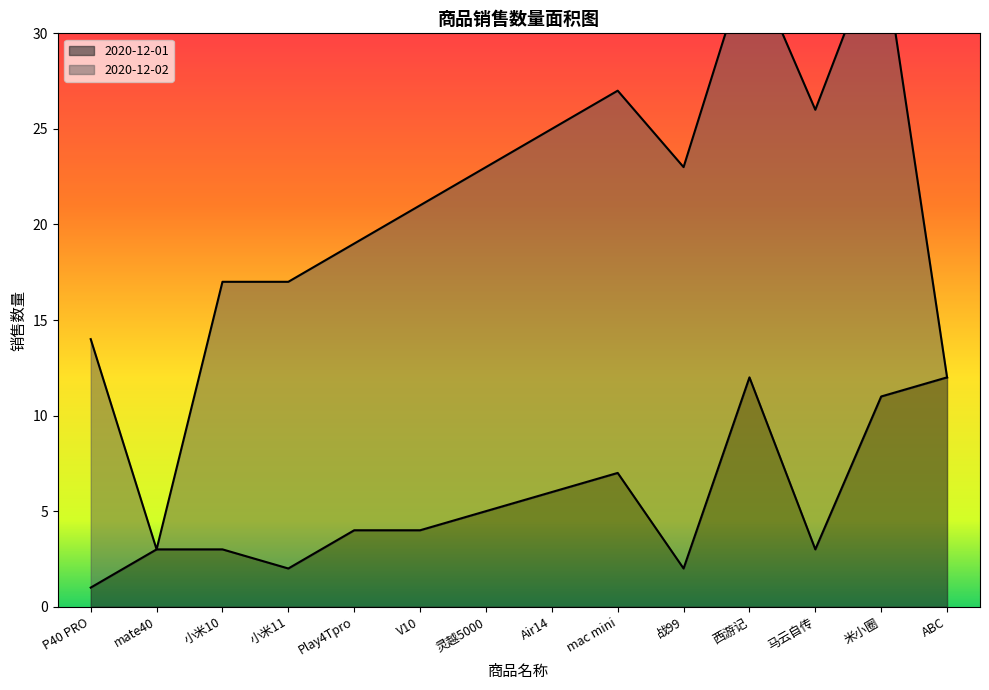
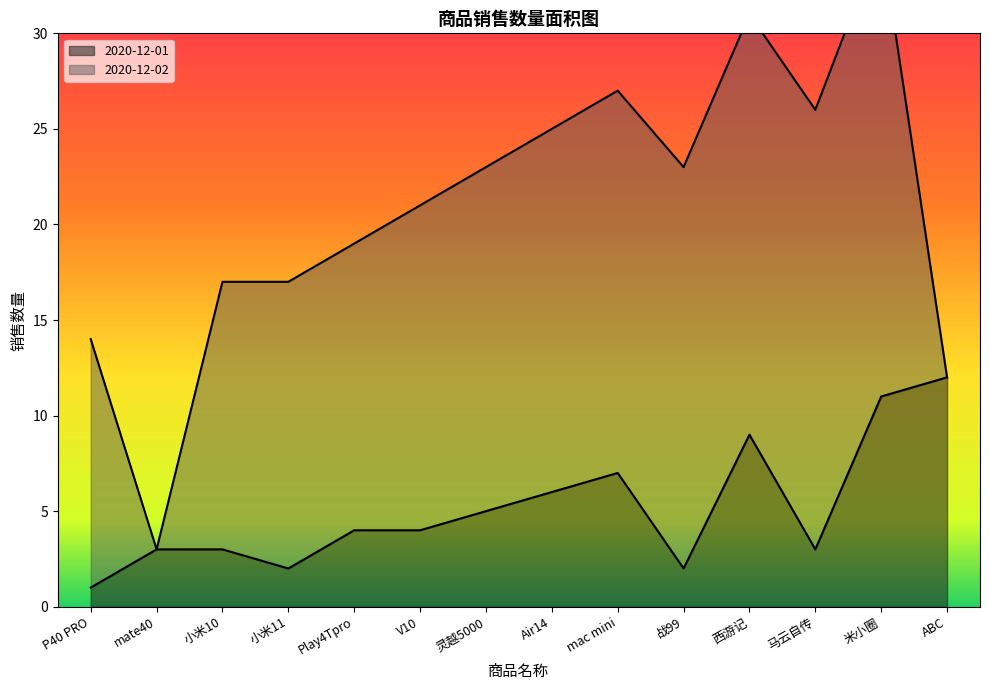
2020-12-01, 西游记: 12 -> 9
